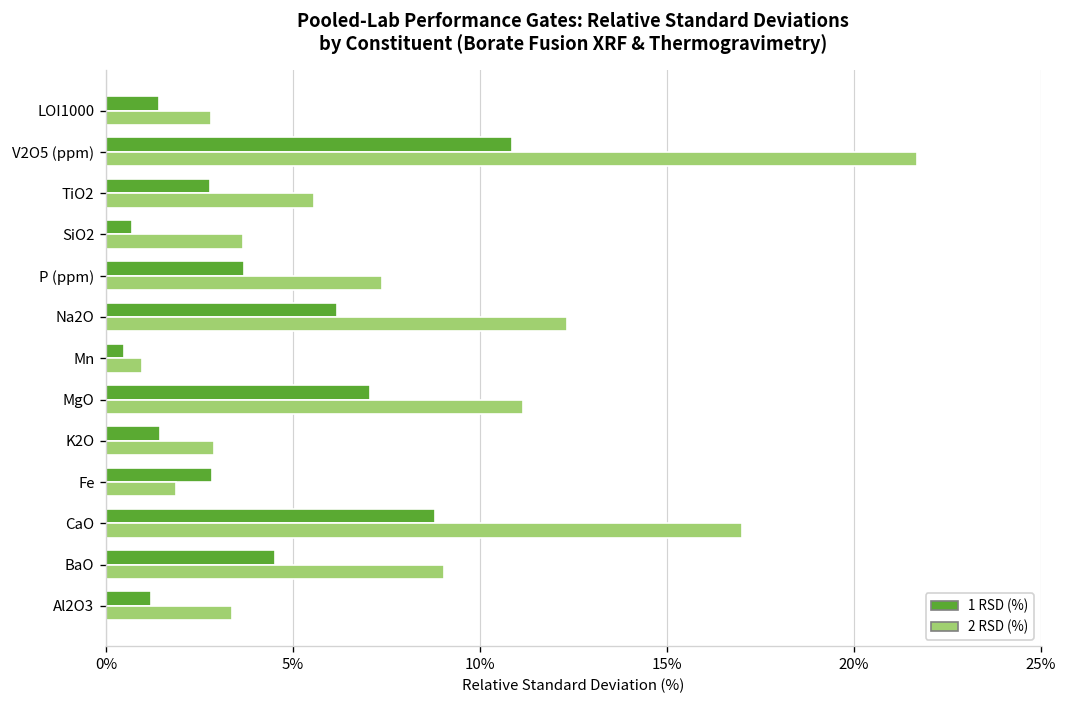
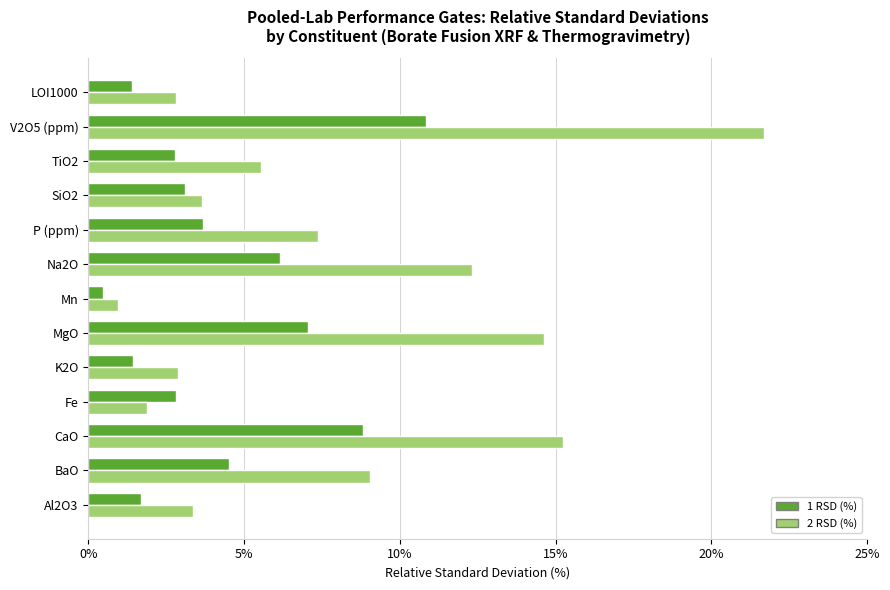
1 RSD (%), SiO2: 0.7% -> 3.1%
2 RSD (%), MgO: 11.1% -> 14.6%
2 RSD (%), CaO: 17.0% -> 15.2%
1 RSD (%), Al2O3: 1.2% -> 1.7%
